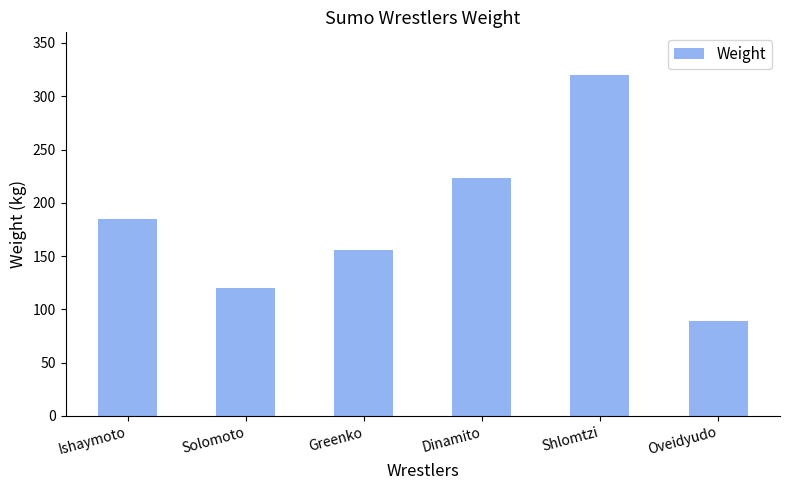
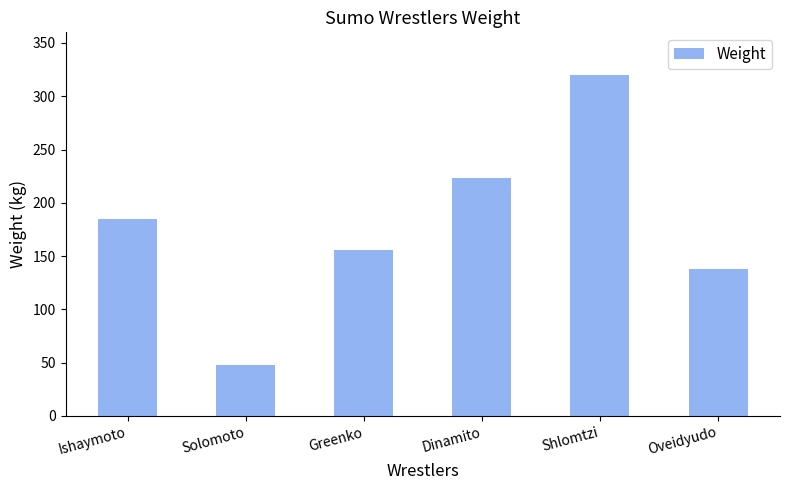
Solomoto: 120 -> 48
Oveidyudo: 89 -> 138
